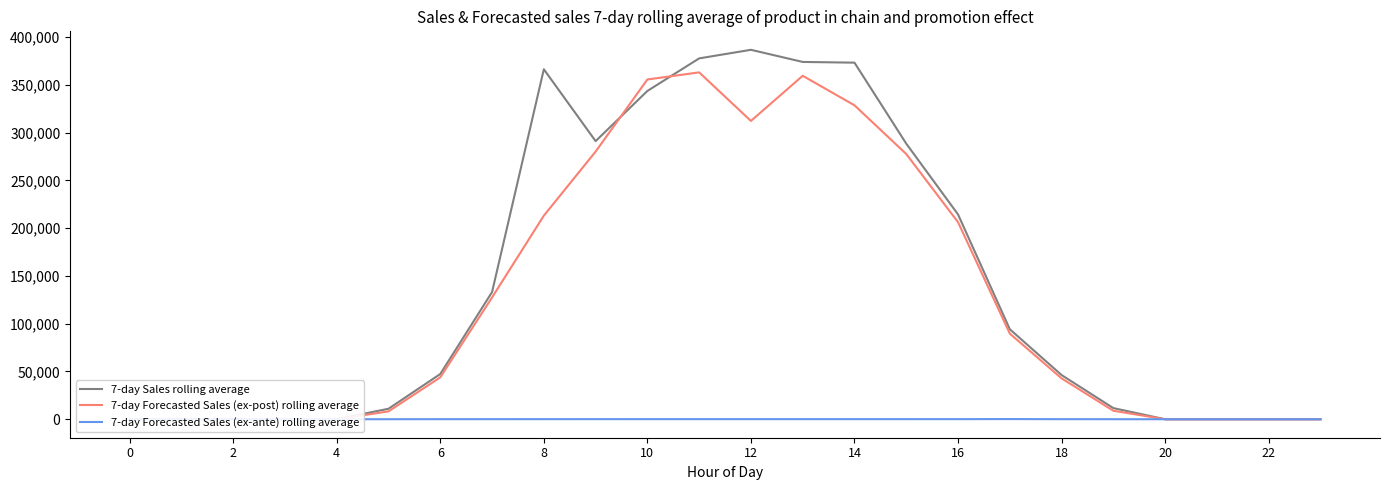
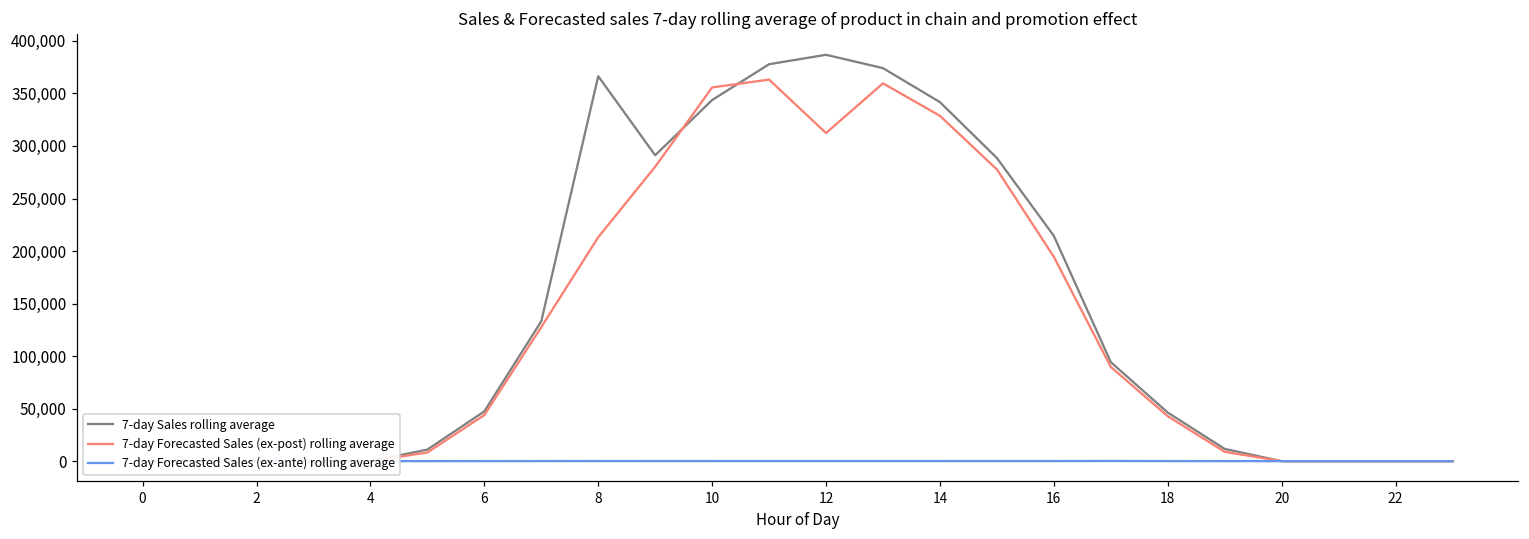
7-day Sales rolling average, 14: 370,000 -> 340,000
7-day Forecasted Sales (ex-post) rolling average, 16: 210,000 -> 190,000
